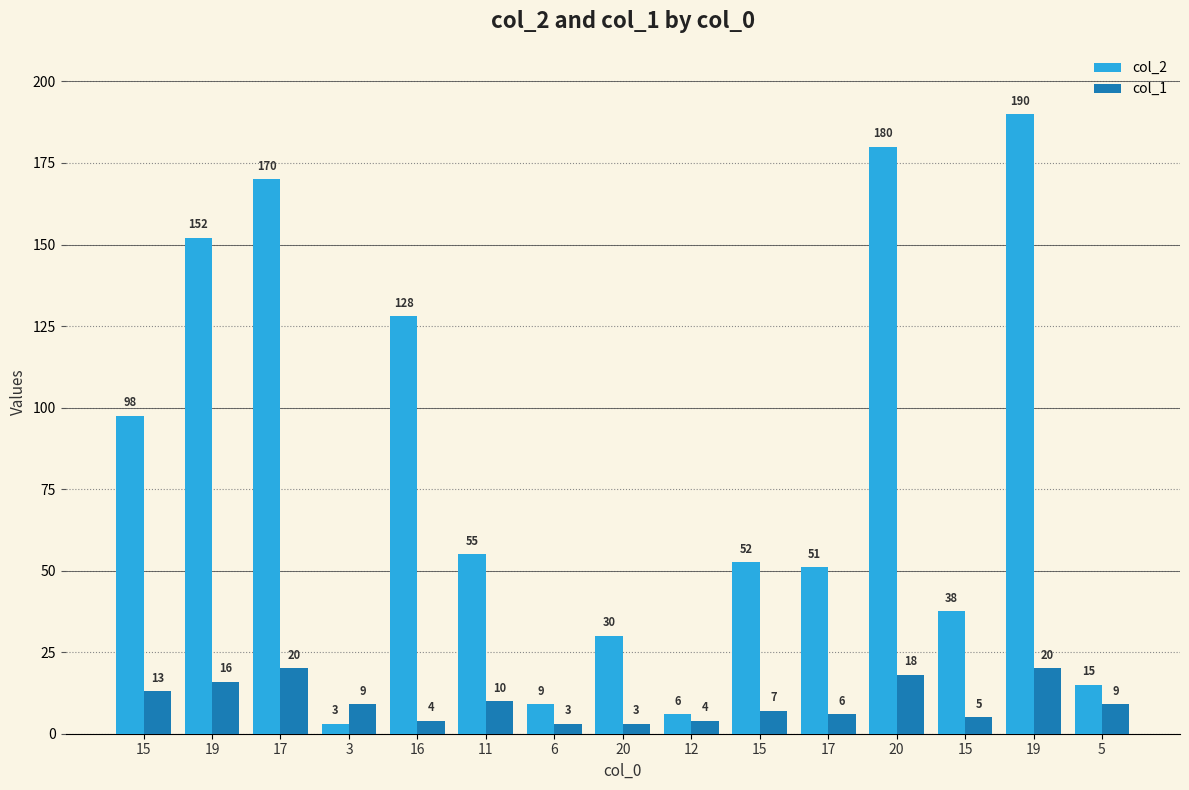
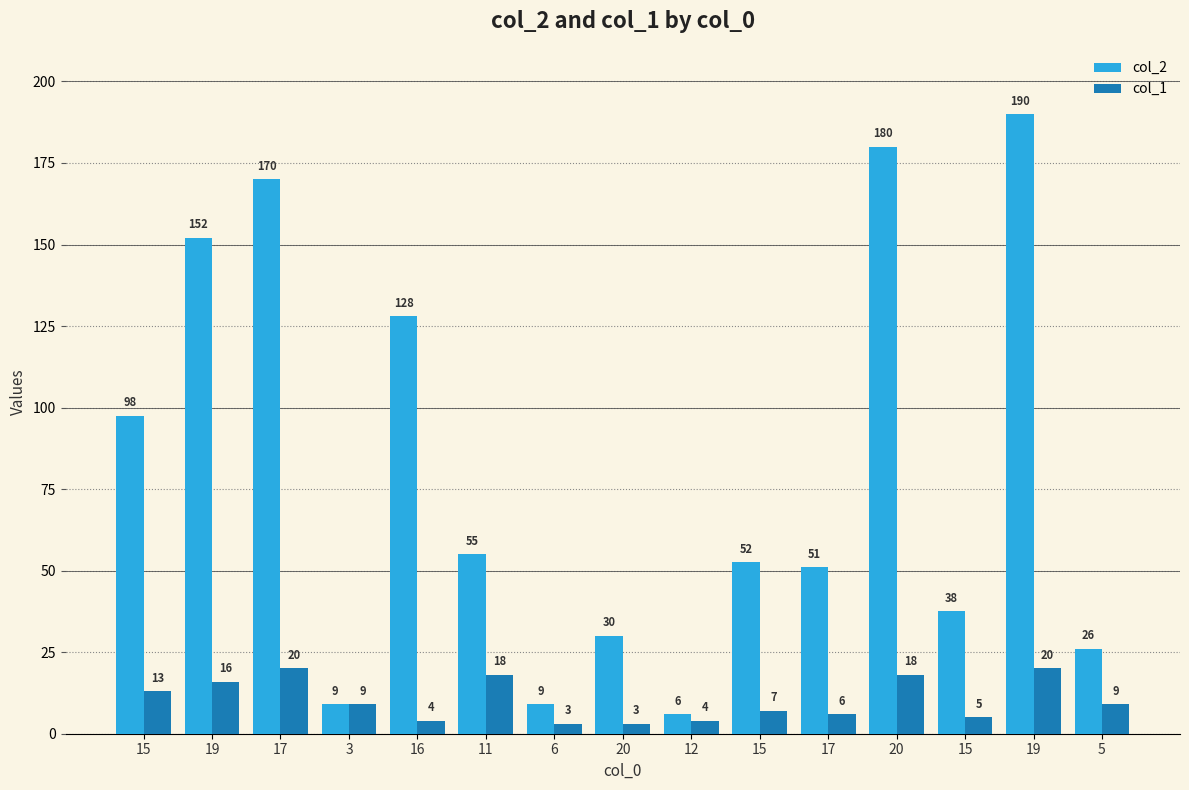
col_2, 3: 3 -> 9
col_1, 11: 10 -> 18
col_2, 5: 15 -> 26
